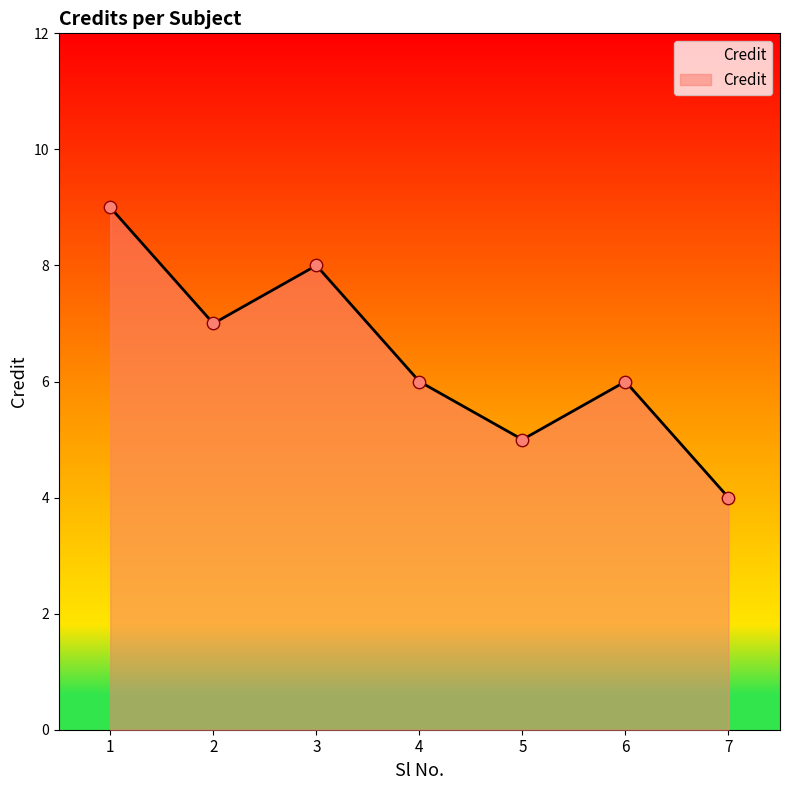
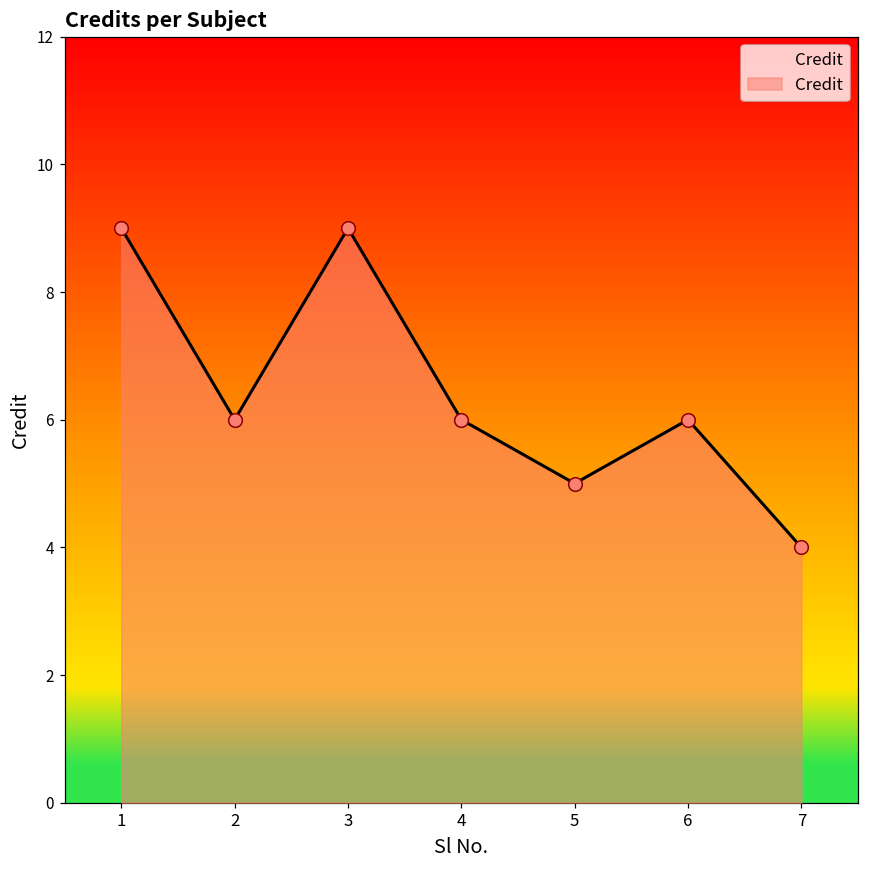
2: 7 -> 6
3: 8 -> 9
